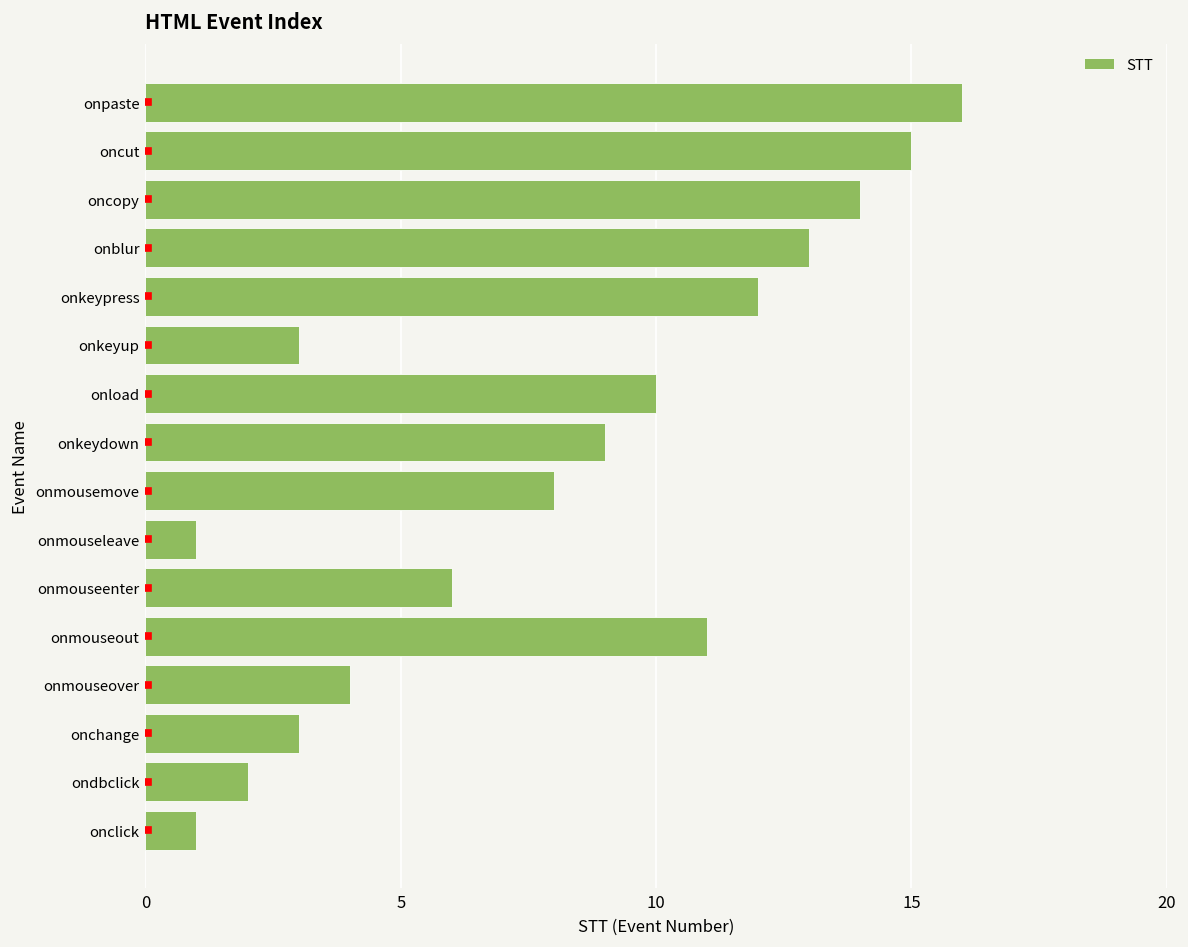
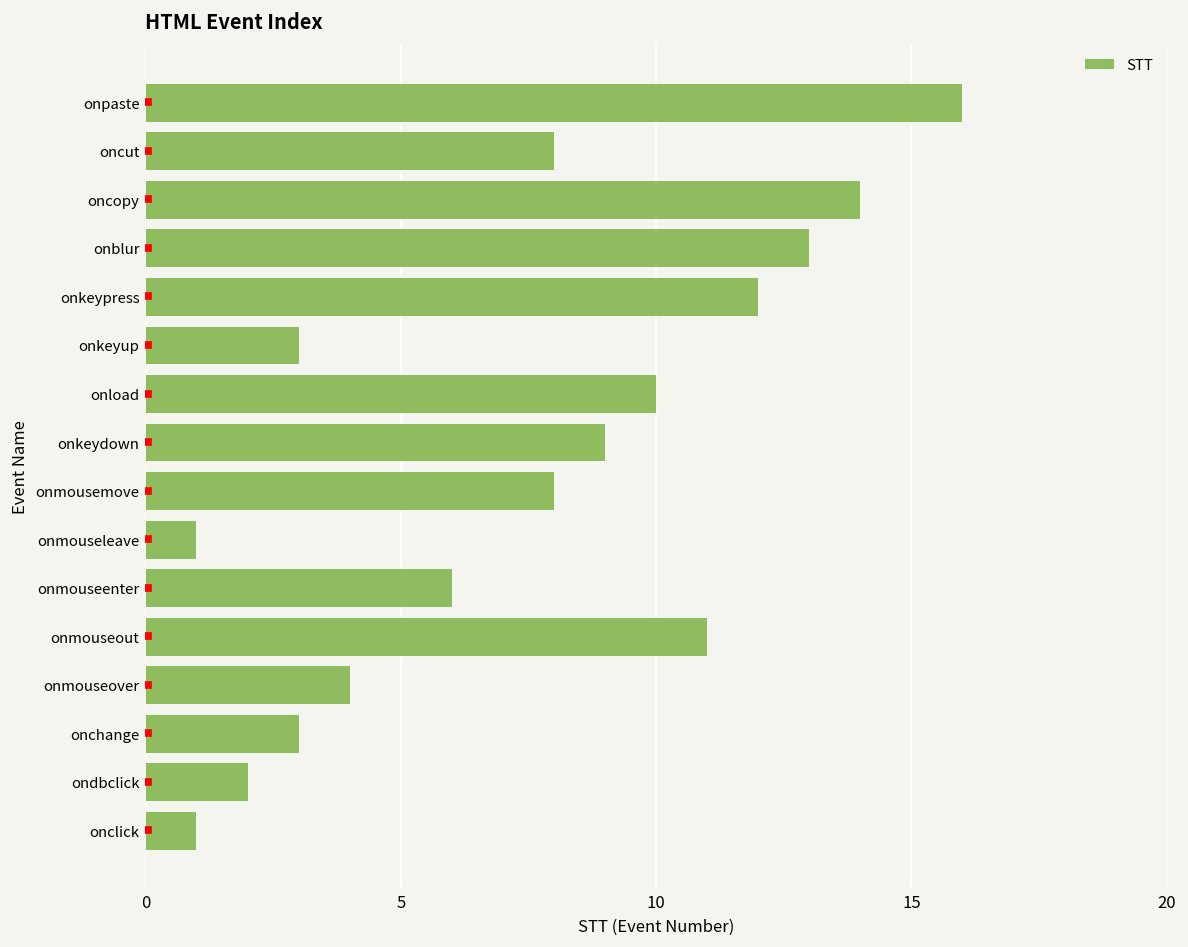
STT, oncut: 15 -> 8
